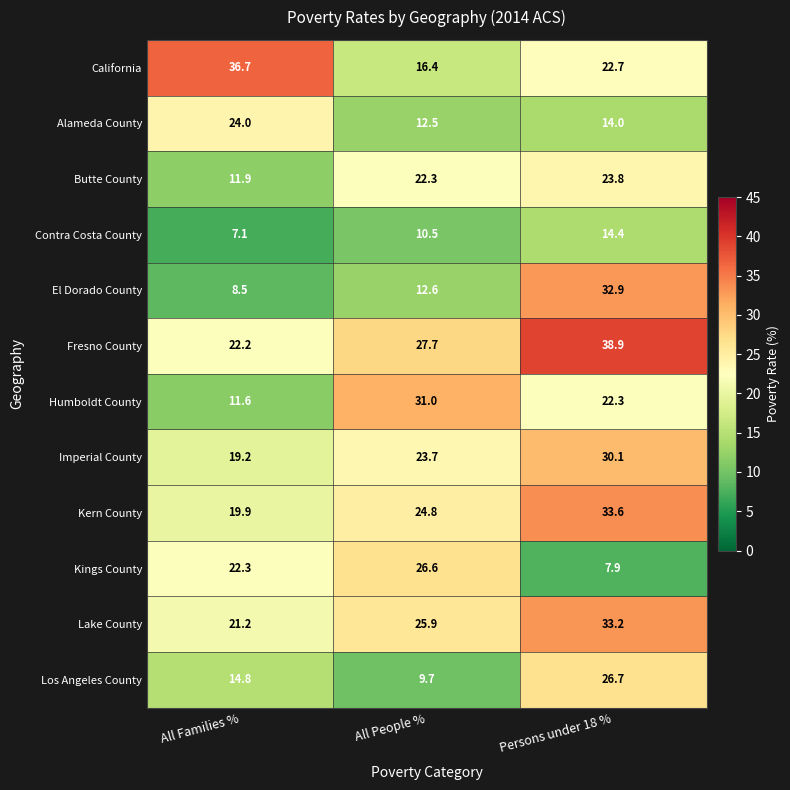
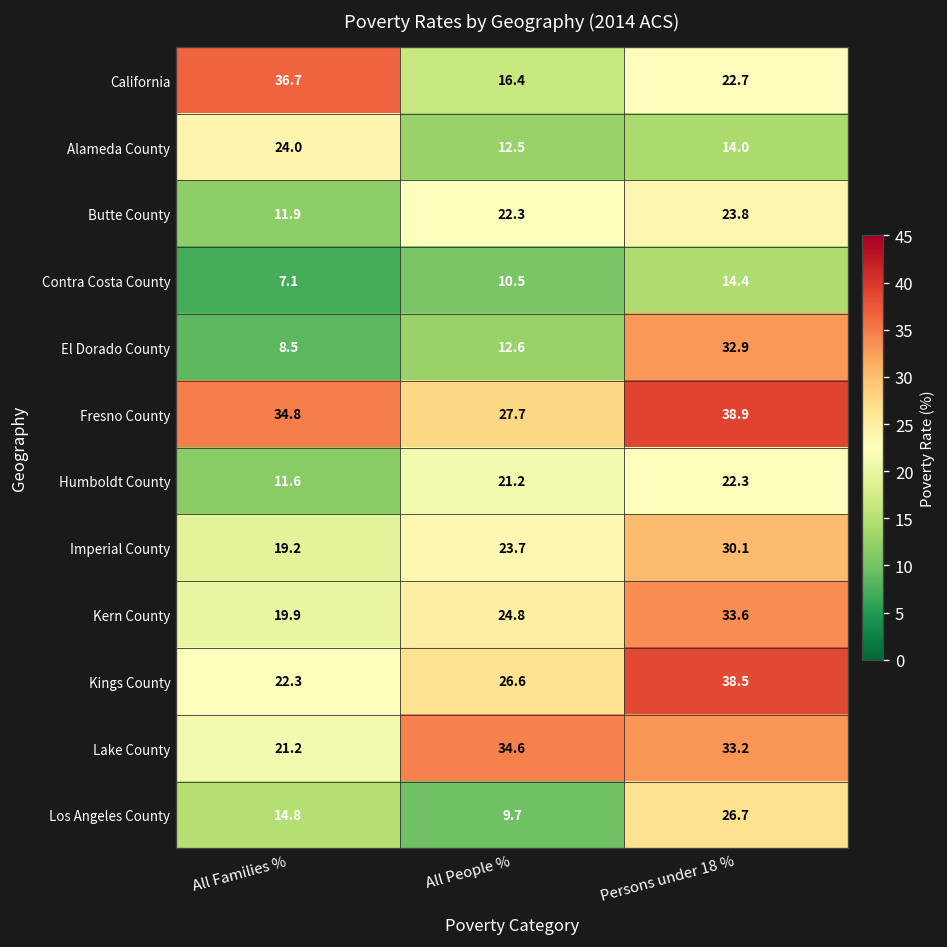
Fresno County, All Families %: 22.2 -> 34.8
Humboldt County, All People %: 31.0 -> 21.2
Kings County, Persons under 18 %: 7.9 -> 38.5
Lake County, All People %: 25.9 -> 34.6
